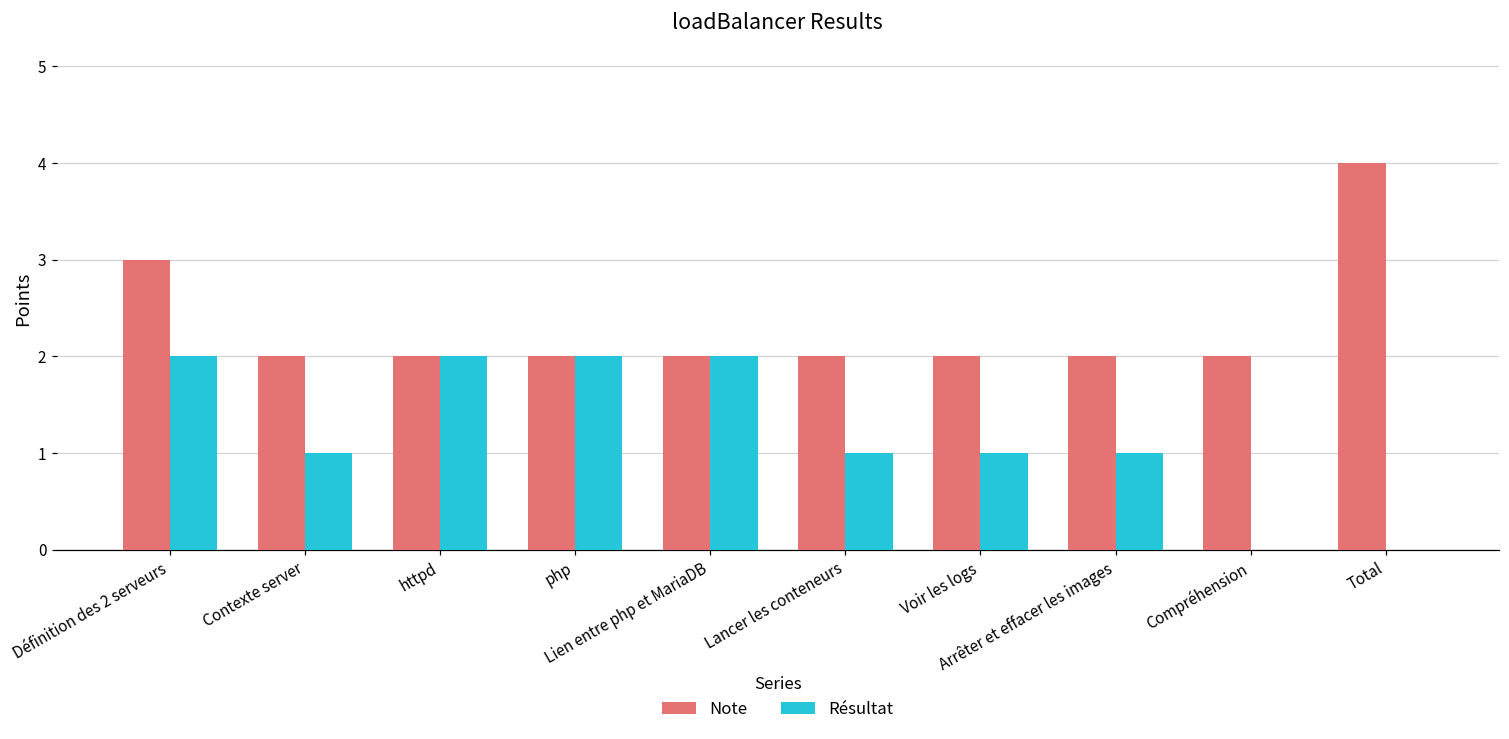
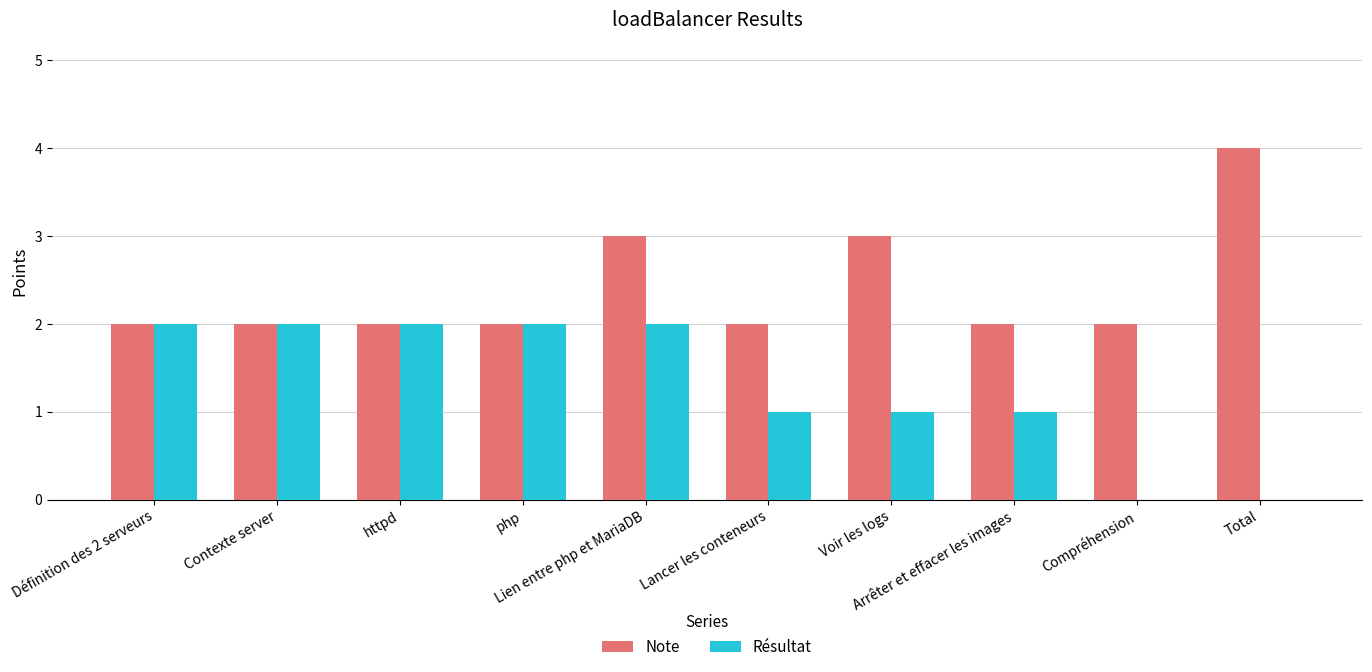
Note, Définition des 2 serveurs: 3 -> 2
Résultat, Contexte server: 1 -> 2
Note, Lien entre php et MariaDB: 2 -> 3
Note, Voir les logs: 2 -> 3
